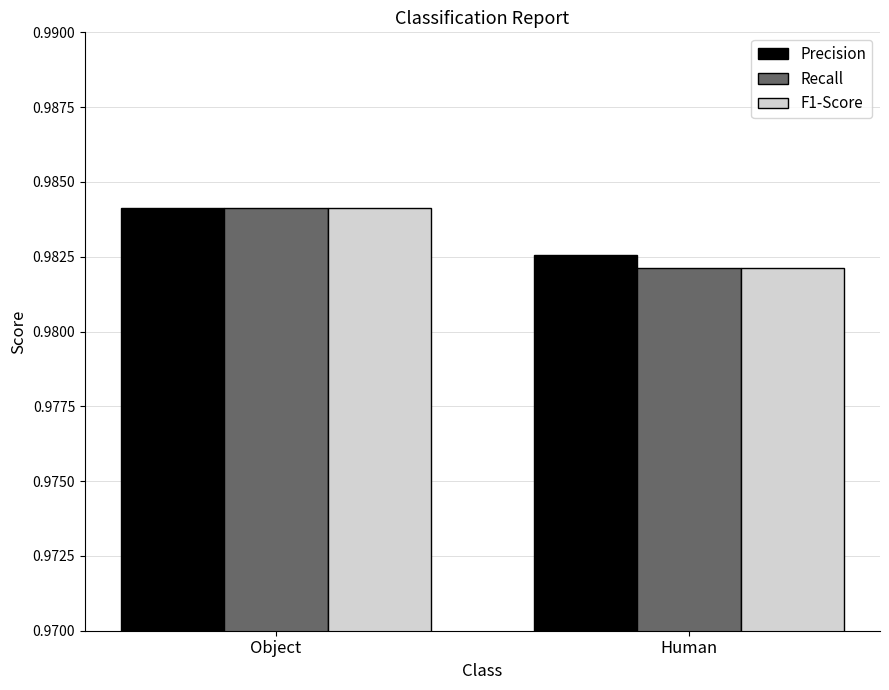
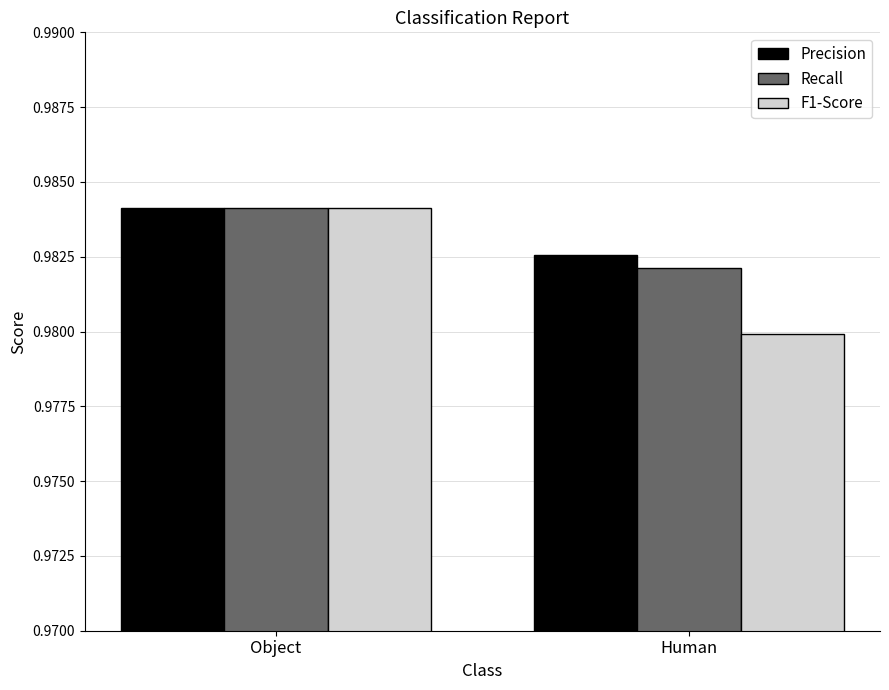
F1-Score, Human: 0.9821 -> 0.9799
